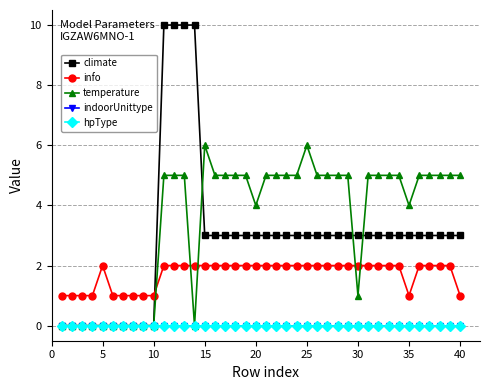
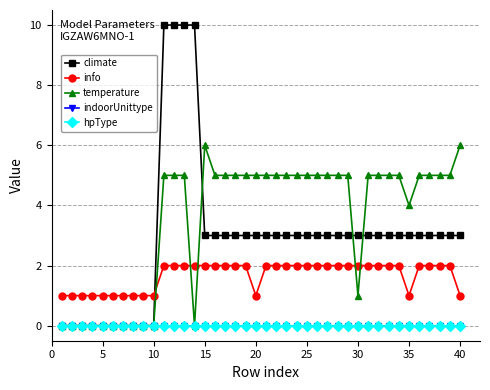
info, 5: 2 -> 1
info, 20: 2 -> 1
temperature, 20: 4 -> 5
temperature, 25: 6 -> 5
temperature, 40: 5 -> 6
